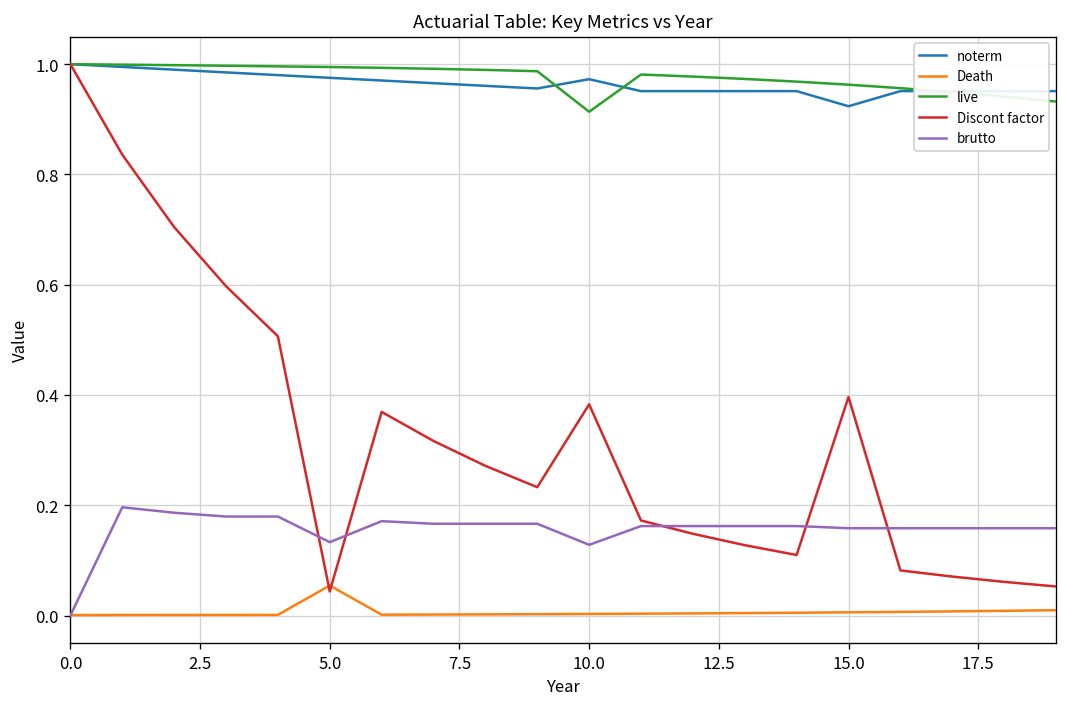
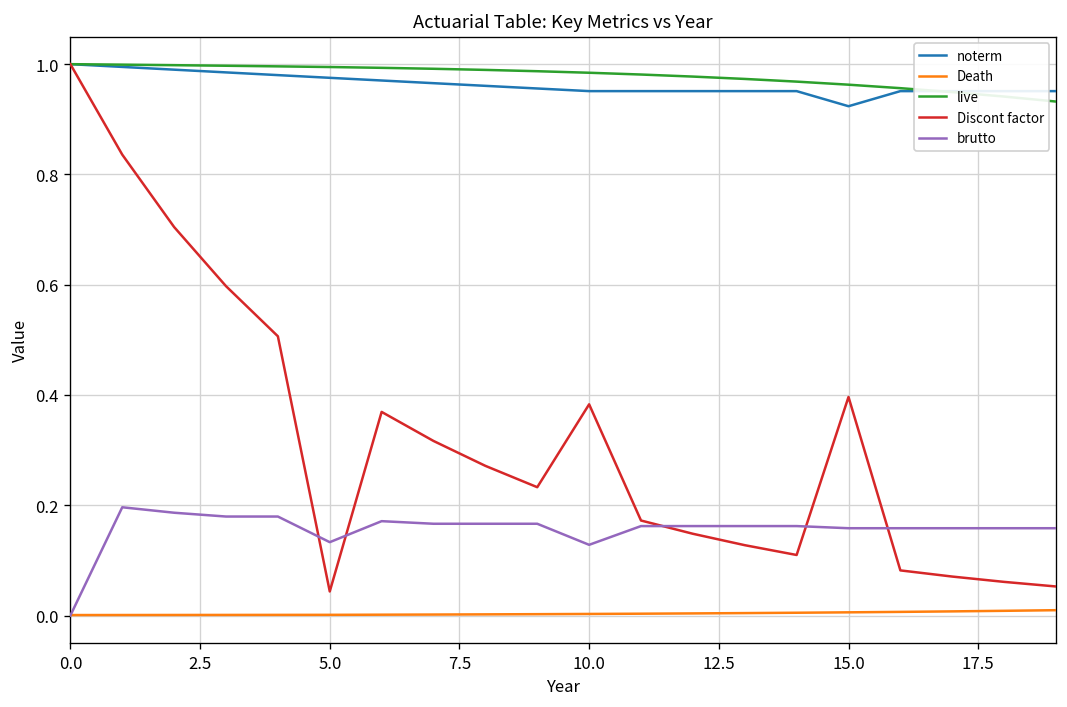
Death, 5.0: 0.05 -> 0.00
noterm, 10.0: 0.97 -> 0.95
live, 10.0: 0.91 -> 0.98
